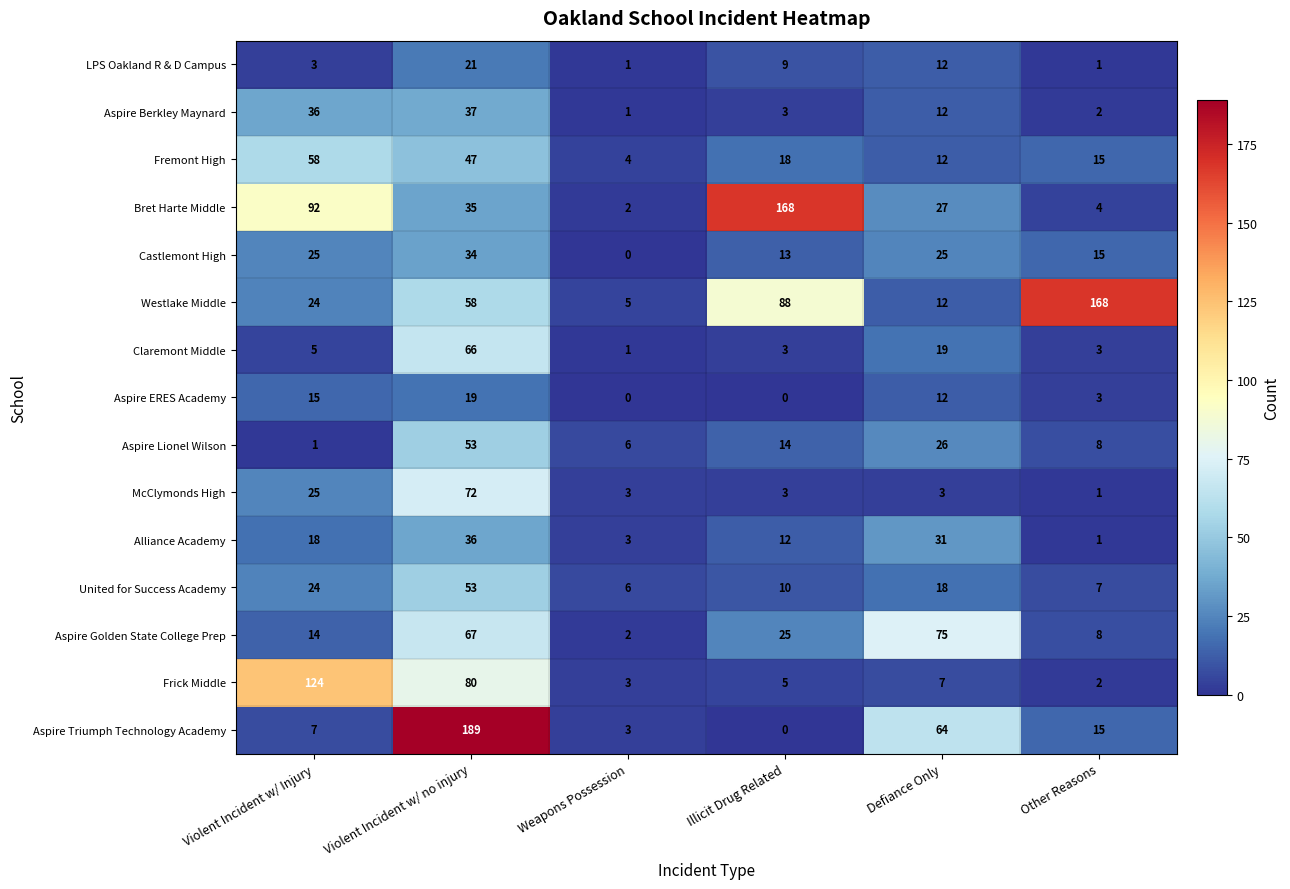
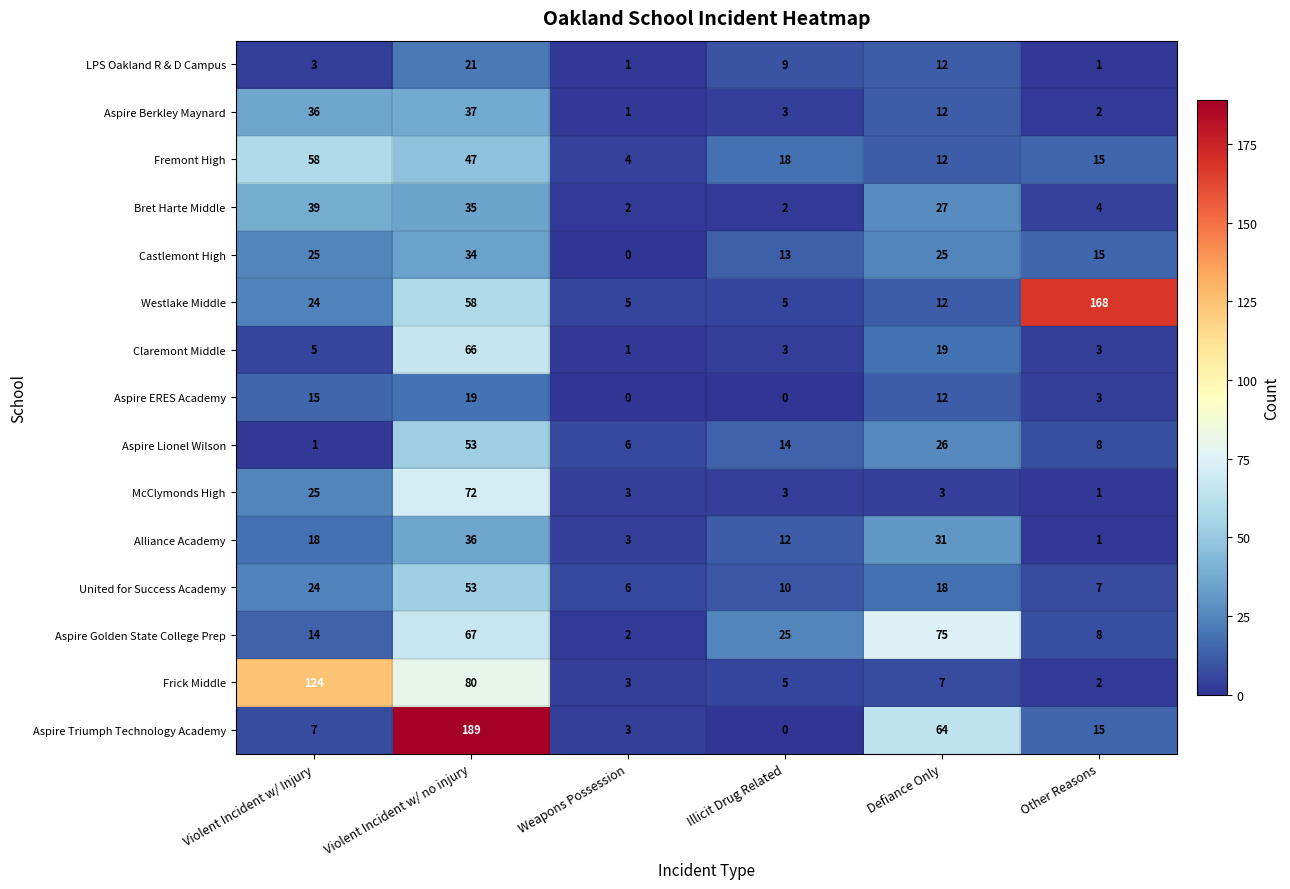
Bret Harte Middle, Violent Incident w/ Injury: 92 -> 39
Bret Harte Middle, Illicit Drug Related: 168 -> 2
Westlake Middle, Illicit Drug Related: 88 -> 5
